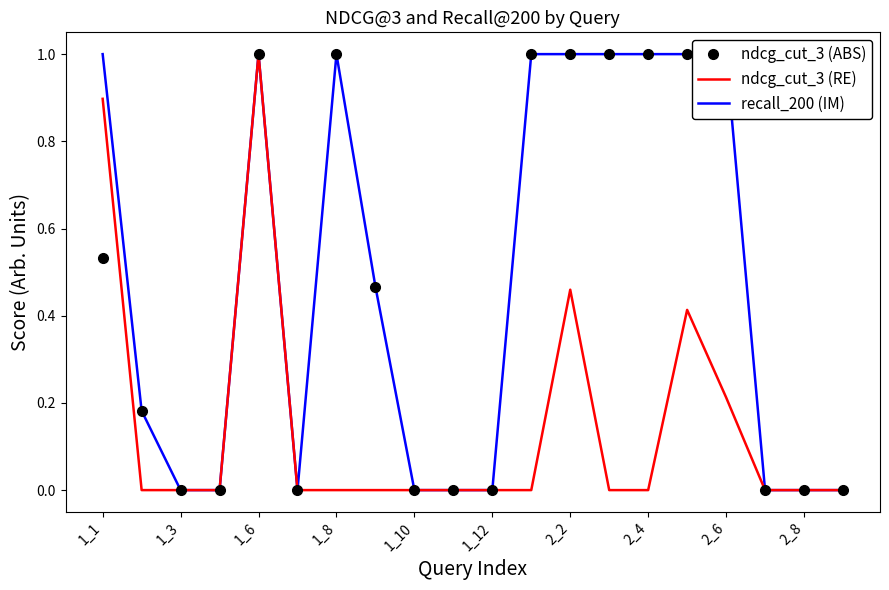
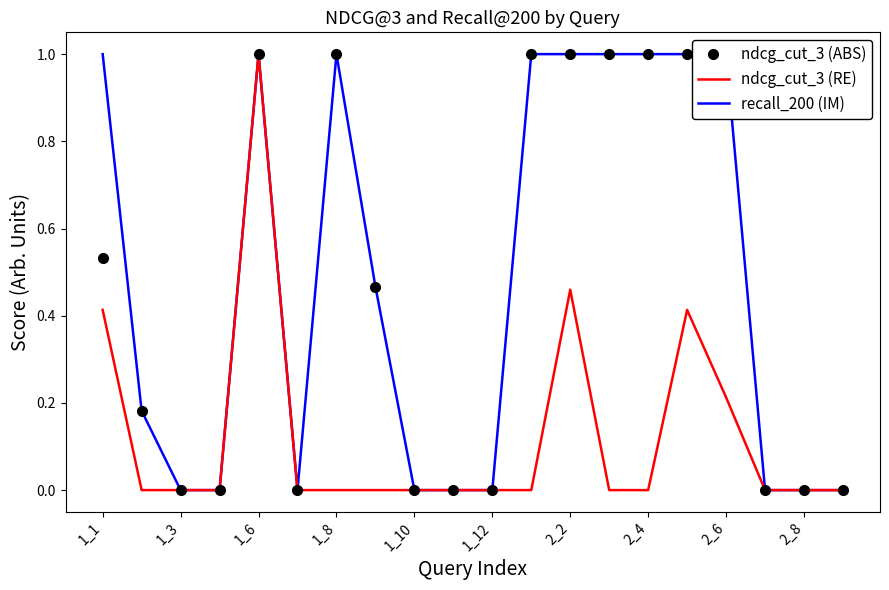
ndcg_cut_3 (RE), 1_1: 0.90 -> 0.41
